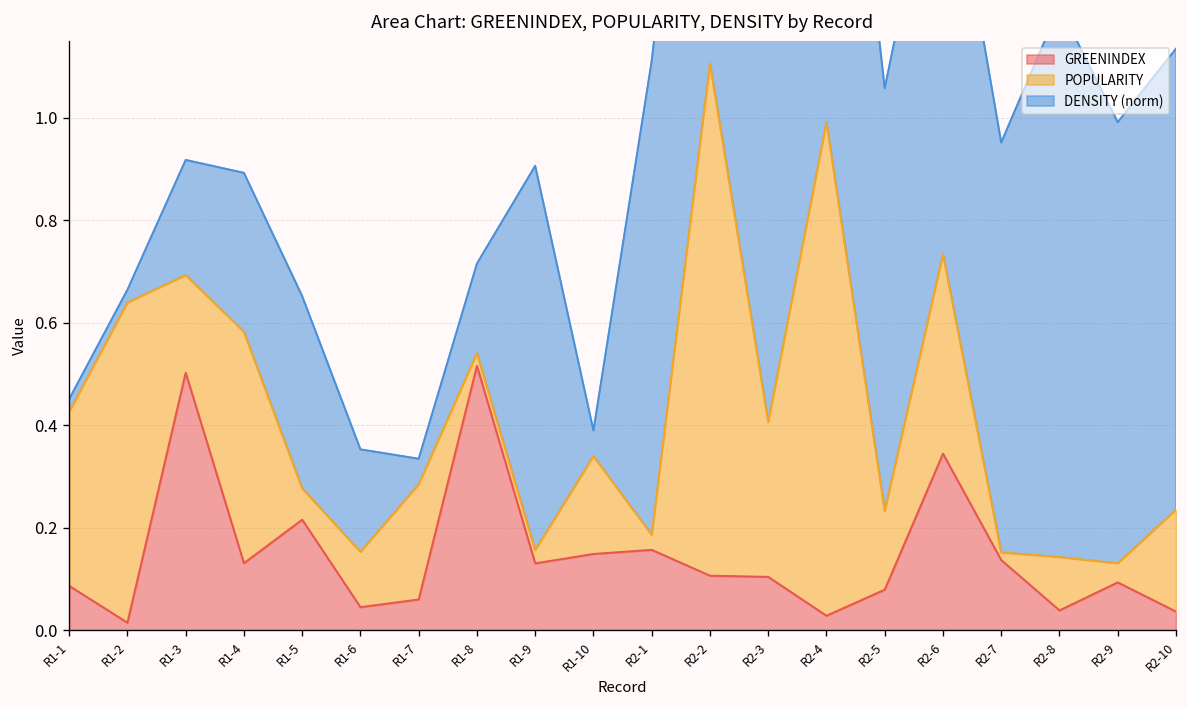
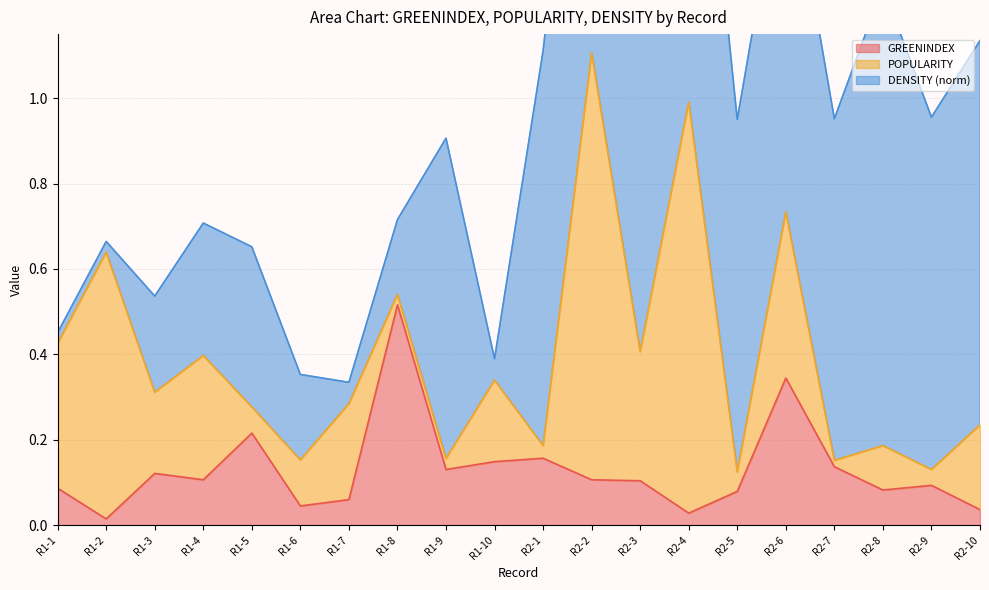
GREENINDEX, R1-3: 0.50 -> 0.12
GREENINDEX, R1-4: 0.13 -> 0.11
POPULARITY, R1-4: 0.45 -> 0.29
POPULARITY, R2-5: 0.15 -> 0.05
GREENINDEX, R2-8: 0.04 -> 0.08
DENSITY (norm), R2-9: 0.86 -> 0.83
